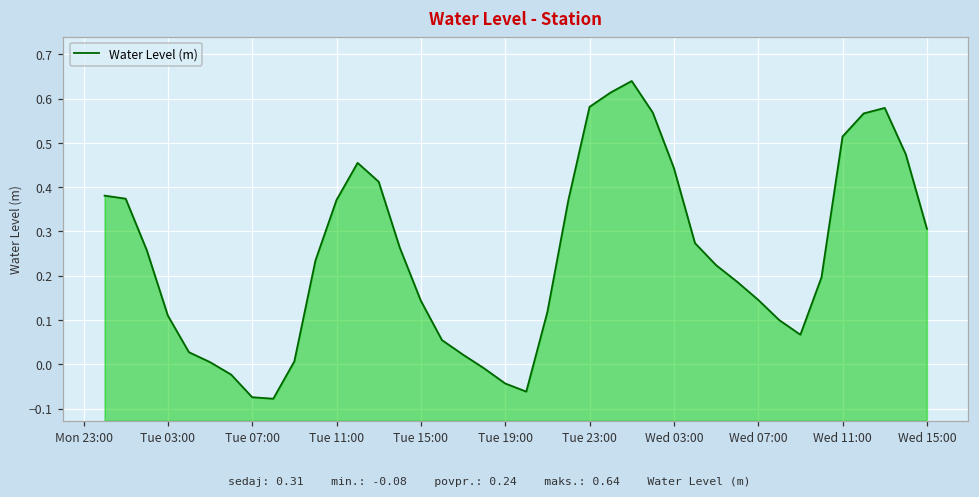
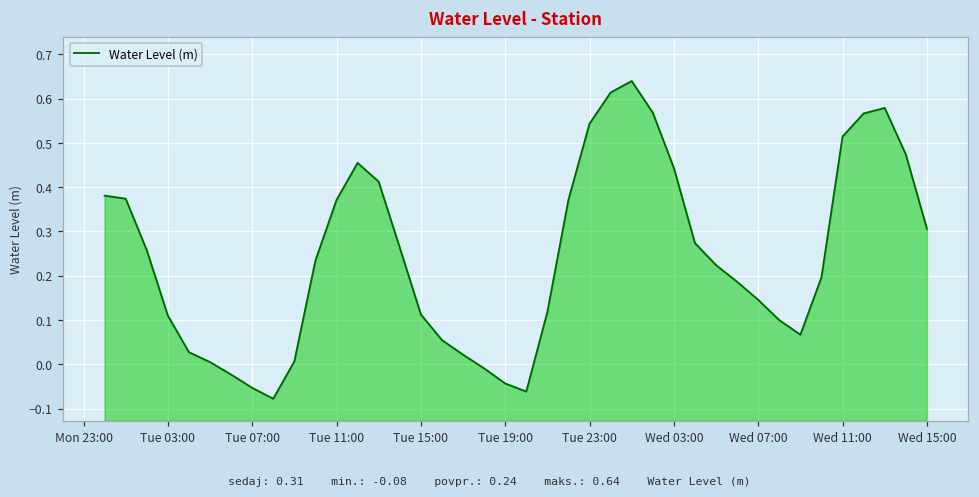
Tue 07:00: -0.07 -> -0.05
Tue 15:00: 0.14 -> 0.11
Tue 23:00: 0.58 -> 0.54
